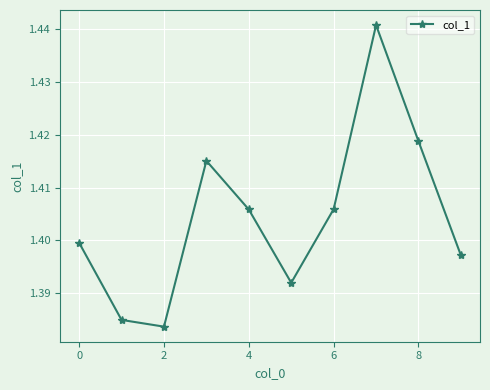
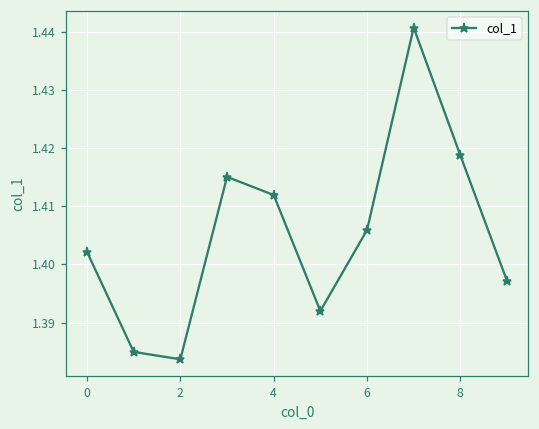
0: 1.400 -> 1.402
4: 1.406 -> 1.412
